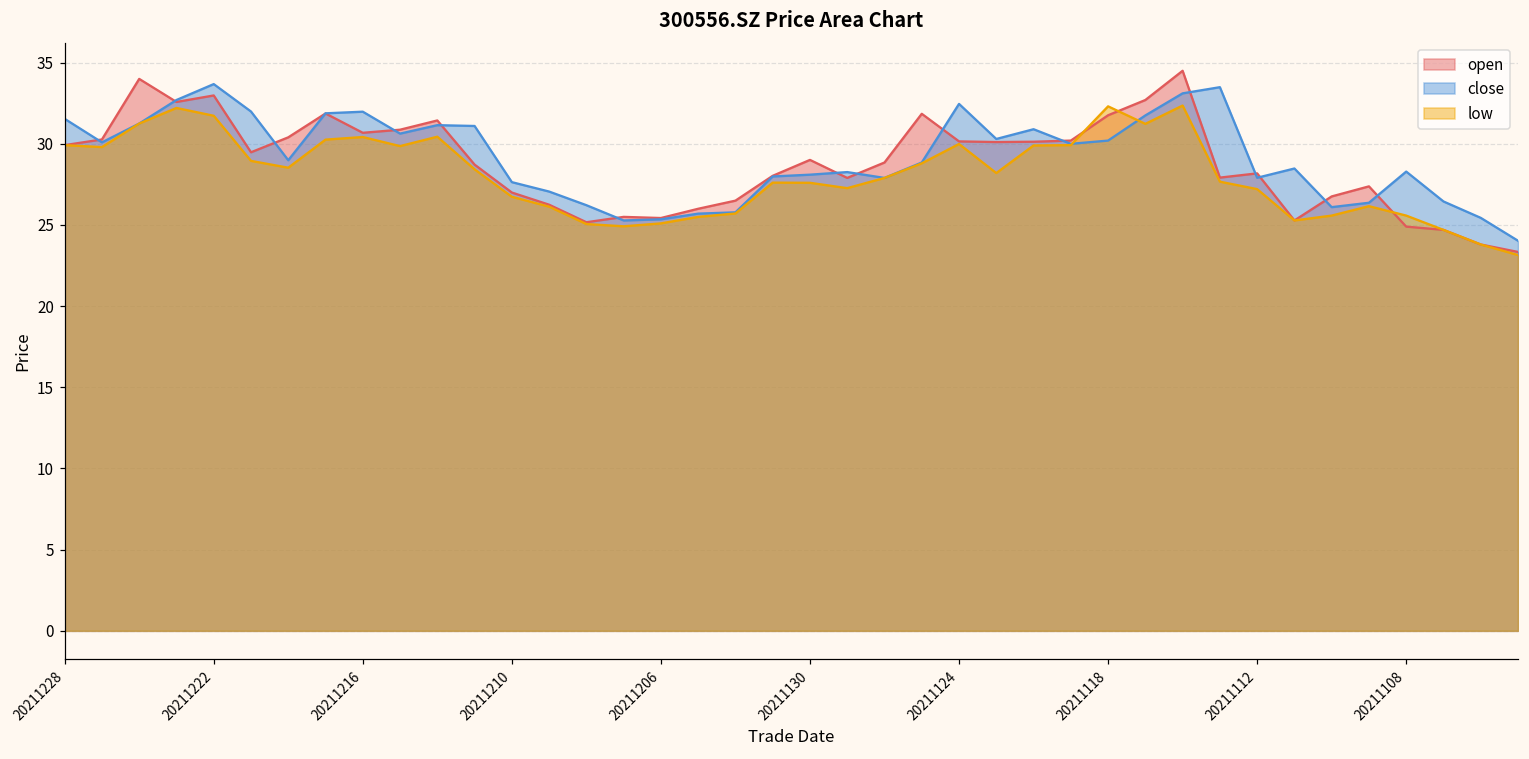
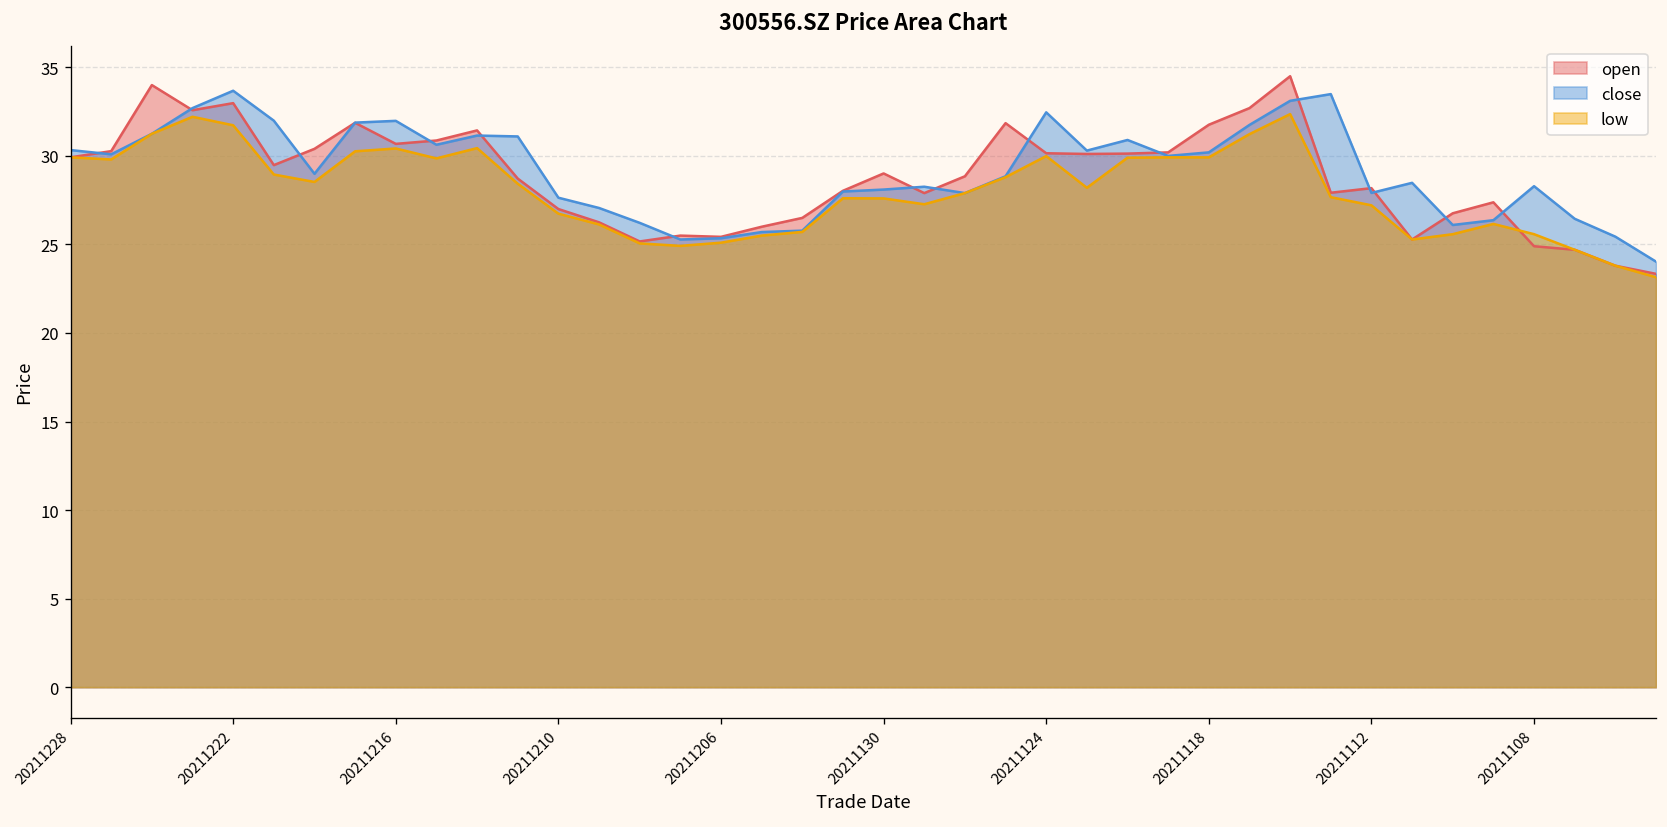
close, 20211228: 31.5 -> 30.3
low, 20211118: 32.3 -> 29.9
